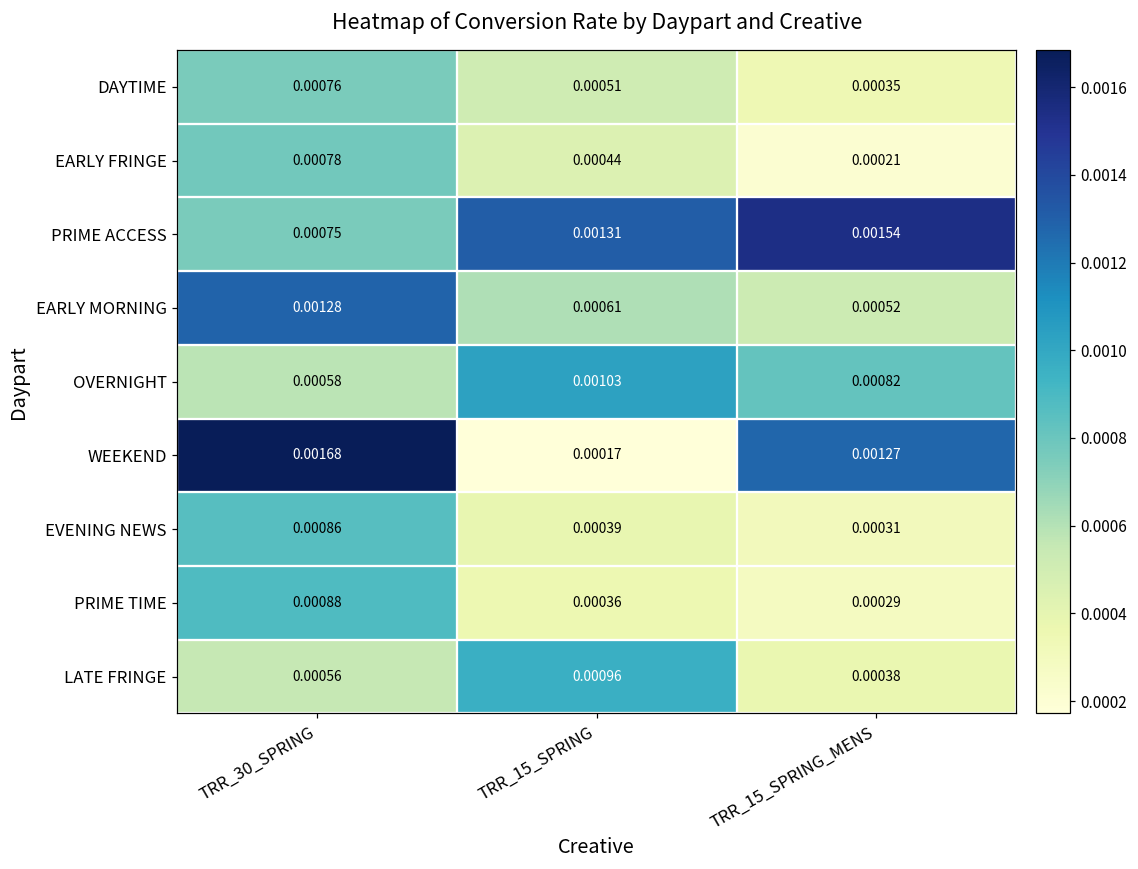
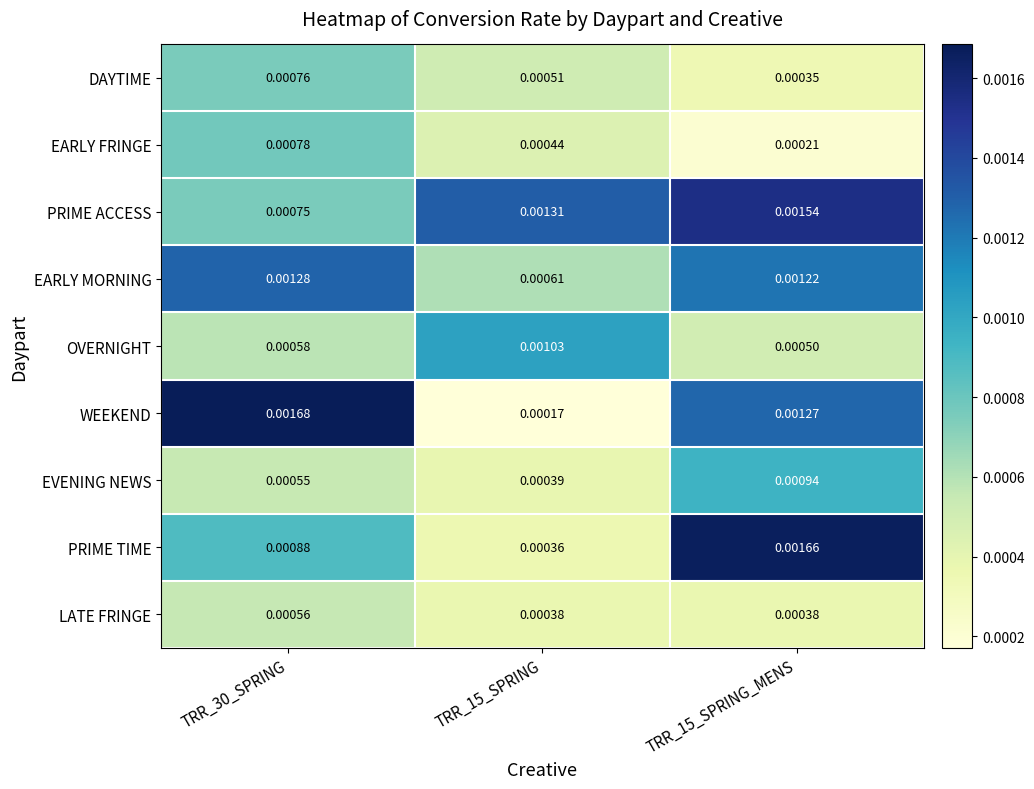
EARLY MORNING, TRR_15_SPRING_MENS: 0.00052 -> 0.00122
OVERNIGHT, TRR_15_SPRING_MENS: 0.00082 -> 0.00050
EVENING NEWS, TRR_30_SPRING: 0.00086 -> 0.00055
EVENING NEWS, TRR_15_SPRING_MENS: 0.00031 -> 0.00094
PRIME TIME, TRR_15_SPRING_MENS: 0.00029 -> 0.00166
LATE FRINGE, TRR_15_SPRING: 0.00096 -> 0.00038
